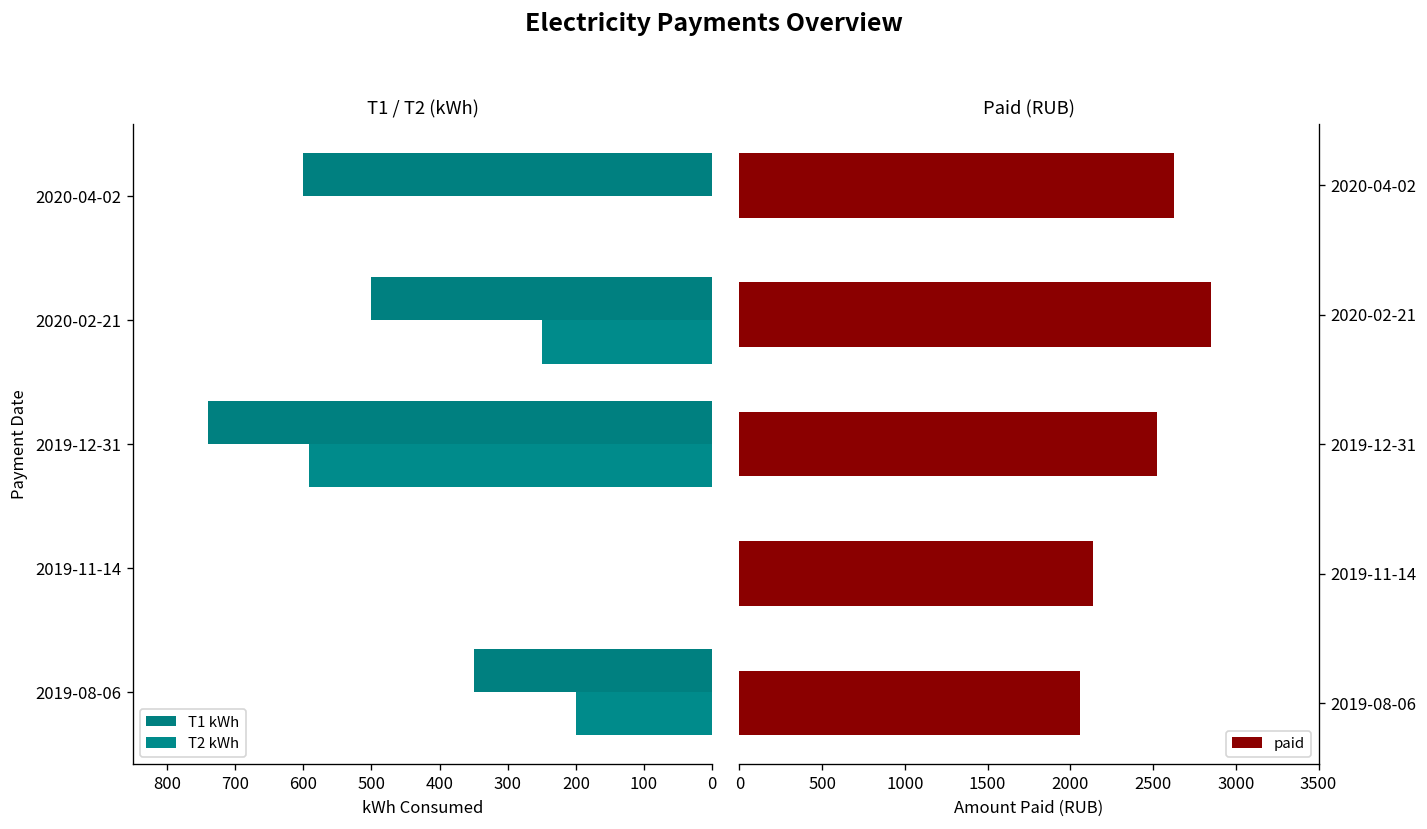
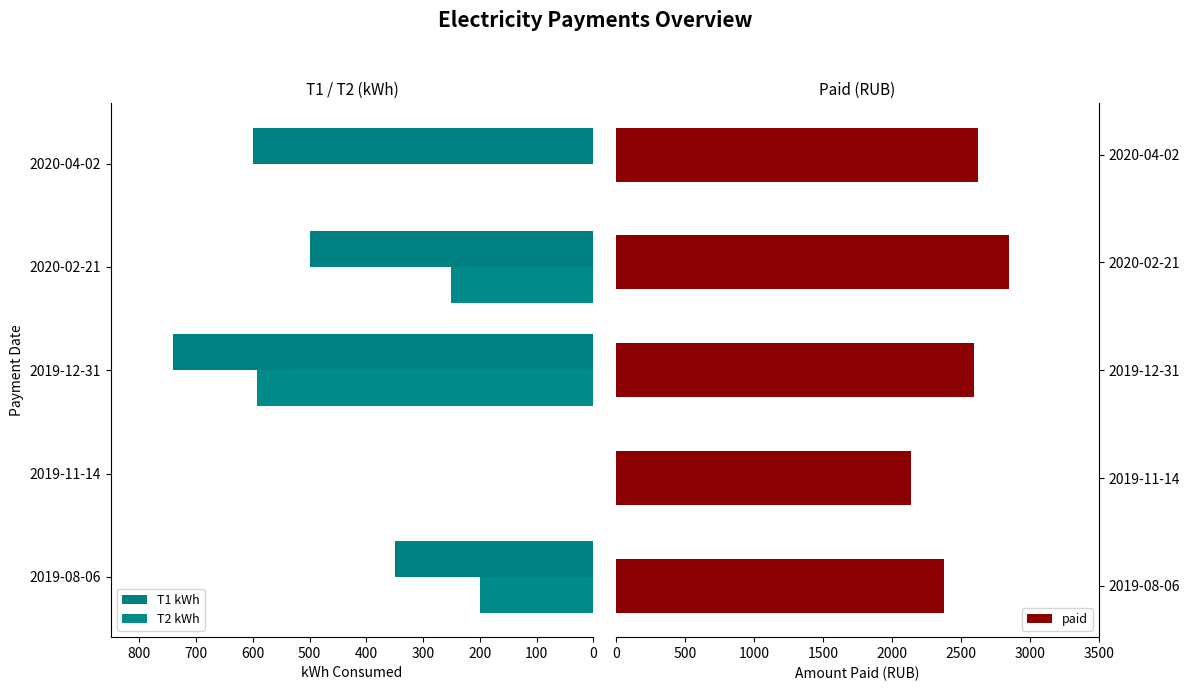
Paid (RUB), 2019-12-31: 2530 -> 2600
Paid (RUB), 2019-08-06: 2060 -> 2380
